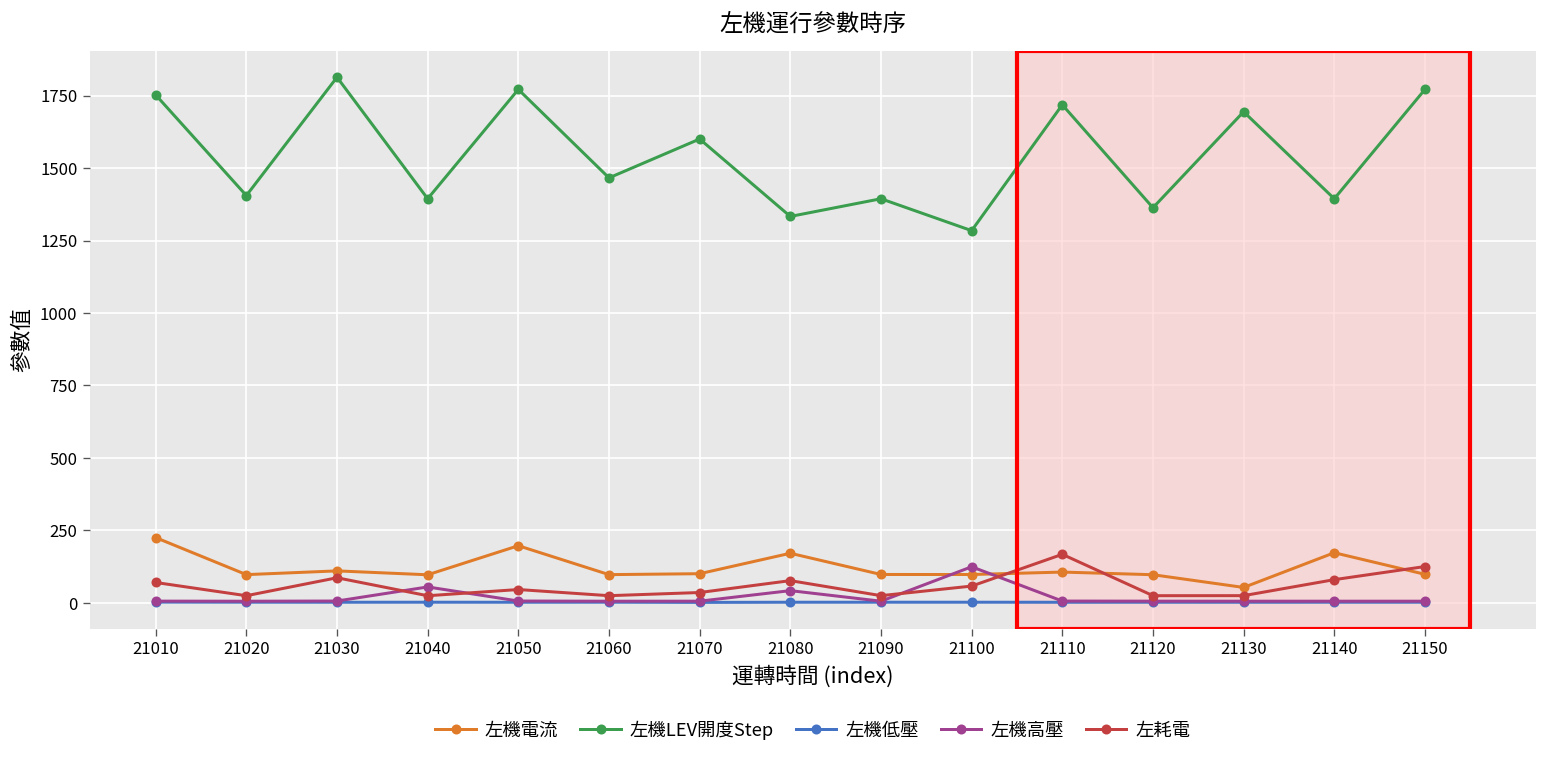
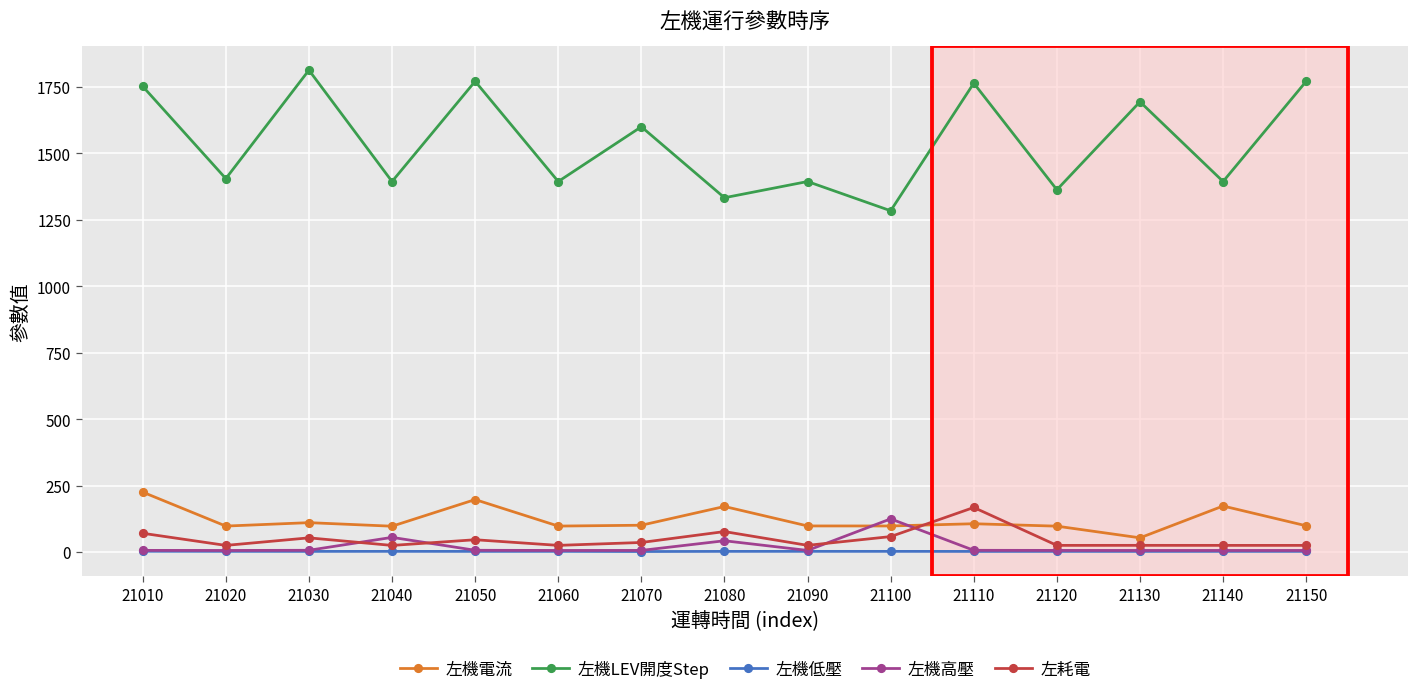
左耗電, 21030: 90 -> 50
左機LEV開度Step, 21060: 1470 -> 1390
左機LEV開度Step, 21110: 1720 -> 1760
左耗電, 21140: 80 -> 30
左耗電, 21150: 130 -> 30
